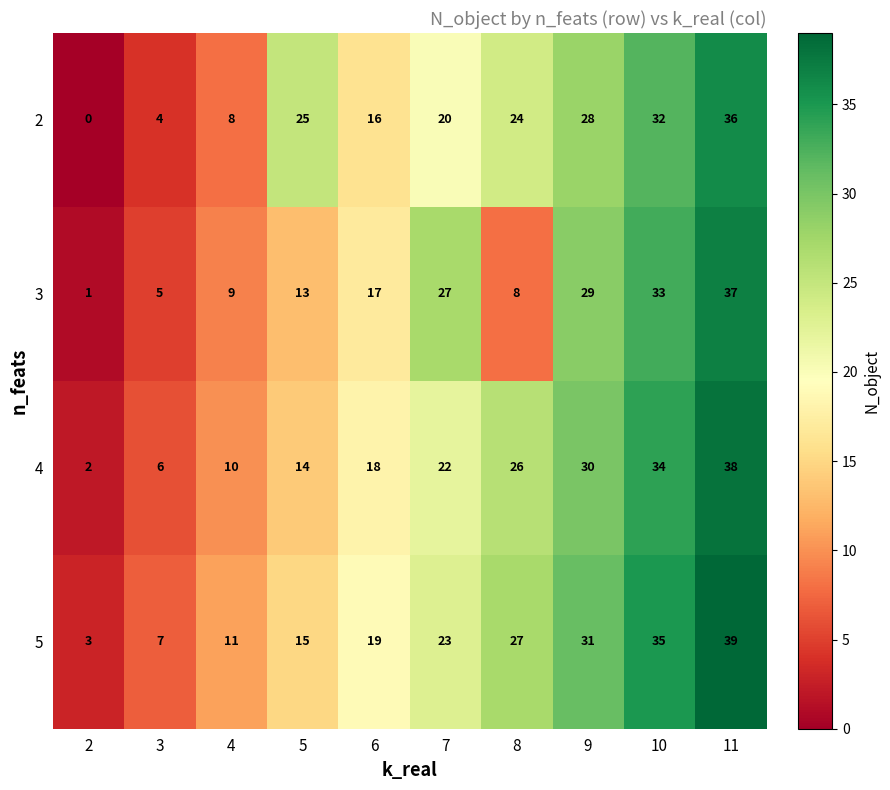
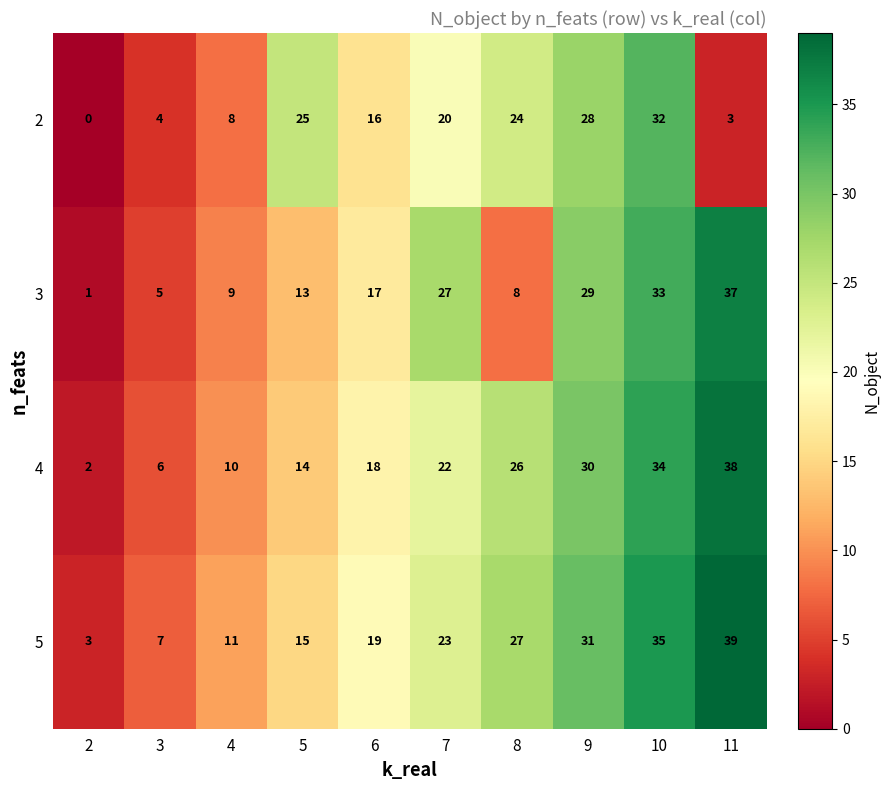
2, 11: 36 -> 3
